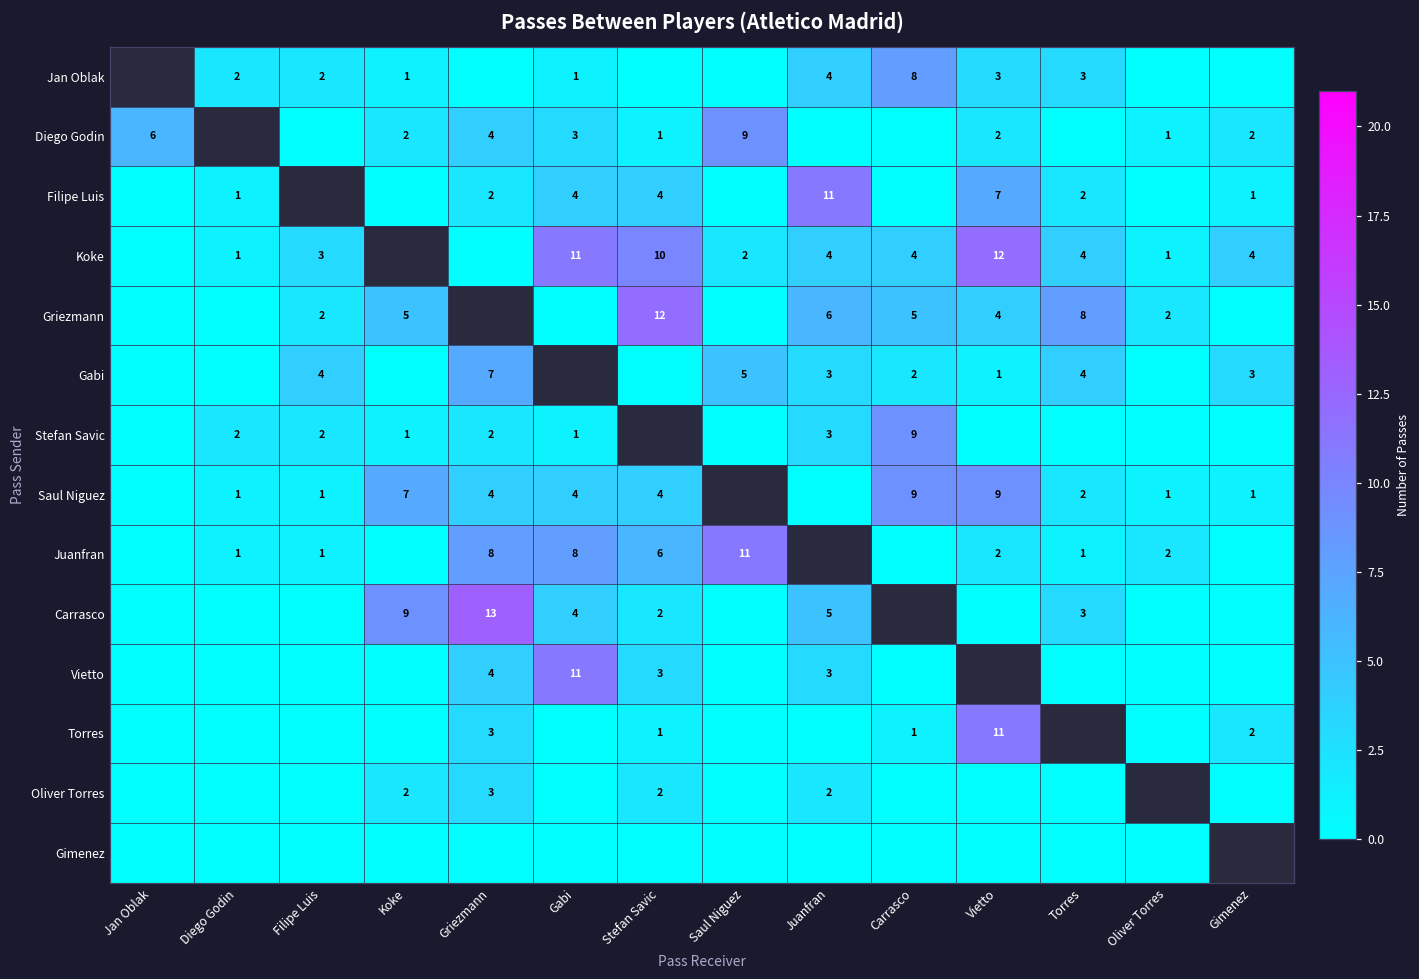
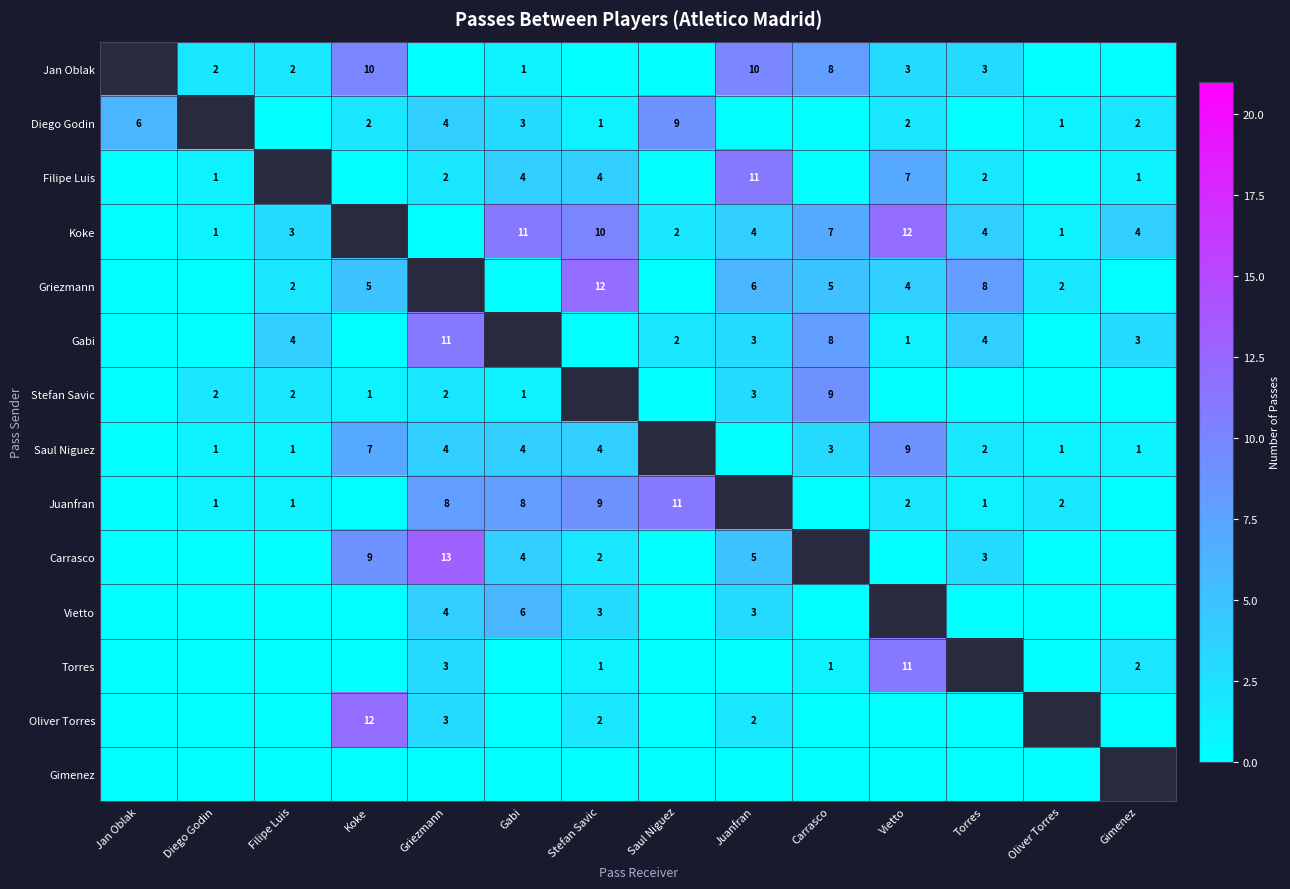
Jan Oblak, Koke: 1 -> 10
Jan Oblak, Juanfran: 4 -> 10
Koke, Carrasco: 4 -> 7
Gabi, Griezmann: 7 -> 11
Gabi, Saul Niguez: 5 -> 2
Gabi, Carrasco: 2 -> 8
Saul Niguez, Carrasco: 9 -> 3
Juanfran, Stefan Savic: 6 -> 9
Vietto, Gabi: 11 -> 6
Oliver Torres, Koke: 2 -> 12
